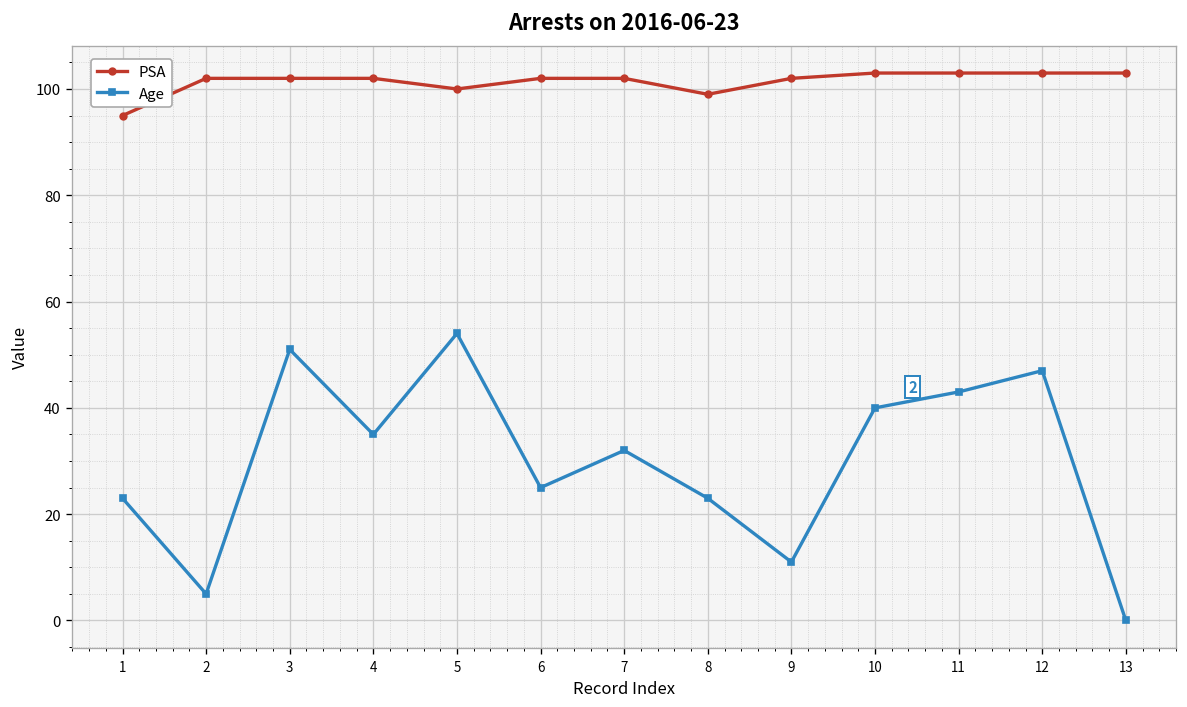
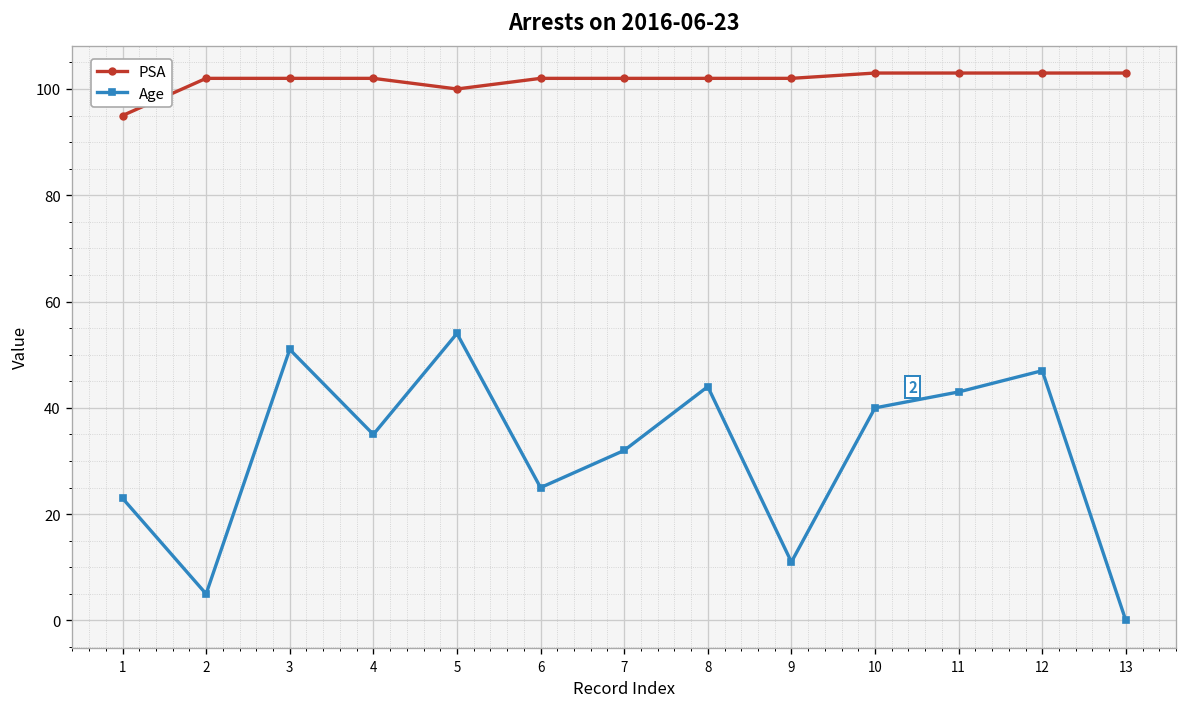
PSA, 8: 99 -> 102
Age, 8: 23 -> 44
